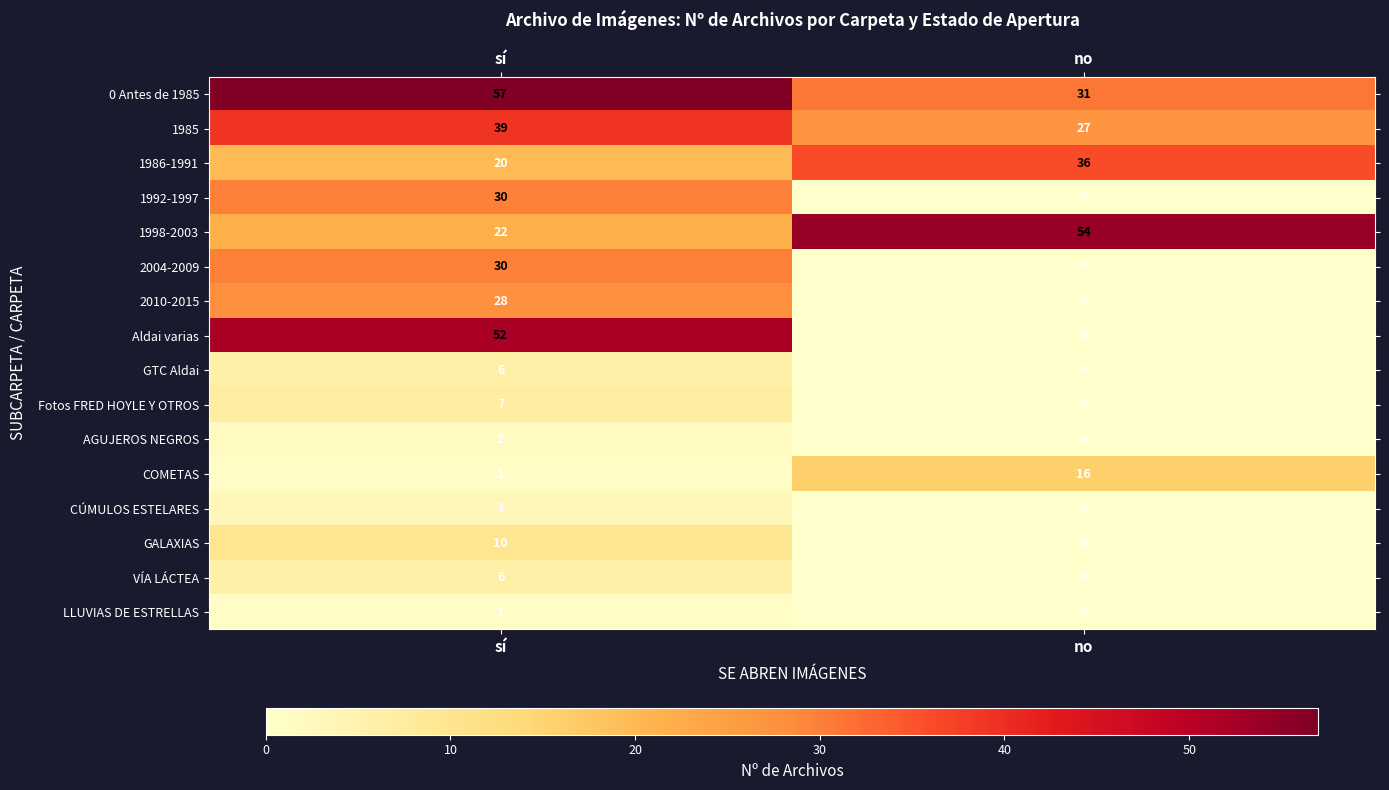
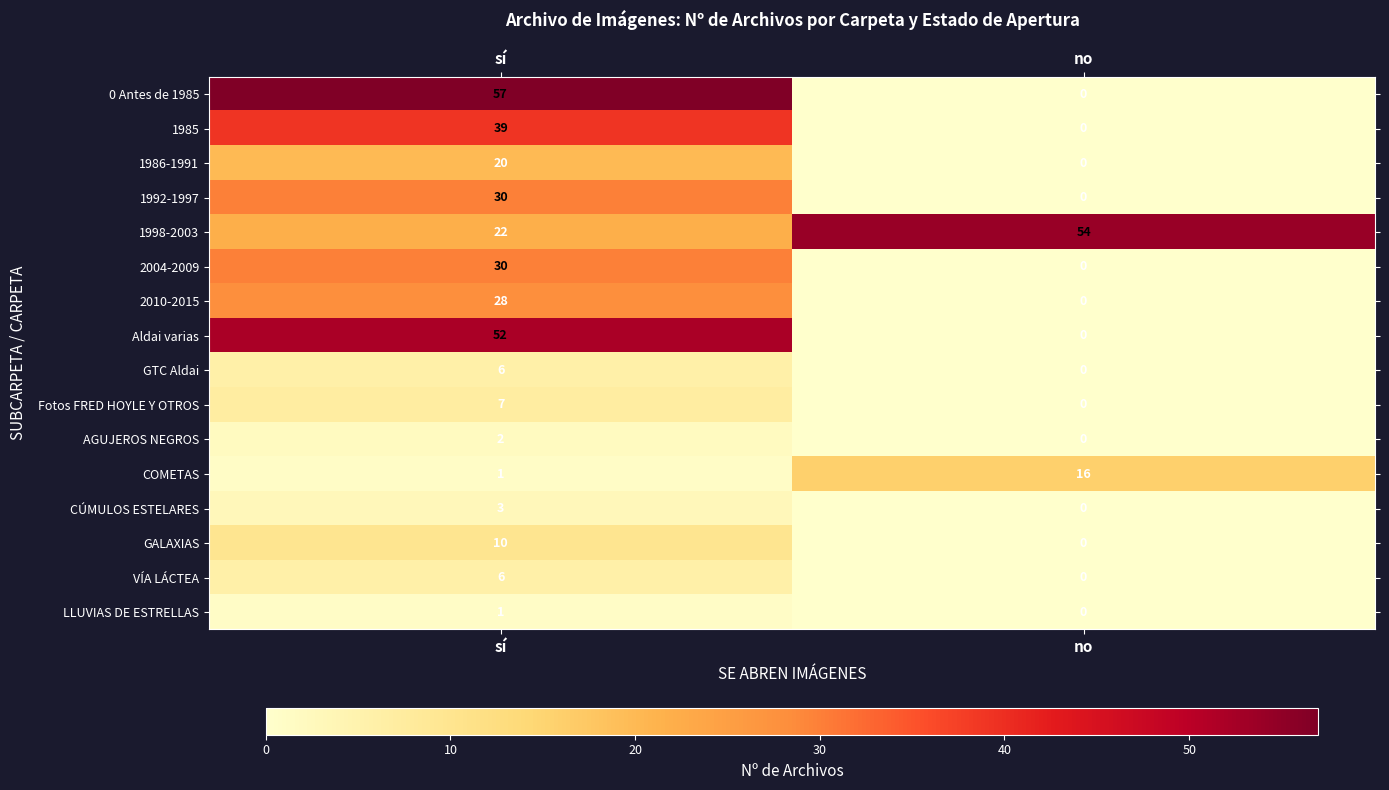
0 Antes de 1985, no: 31 -> 0
1985, no: 27 -> 0
1986-1991, no: 36 -> 0
